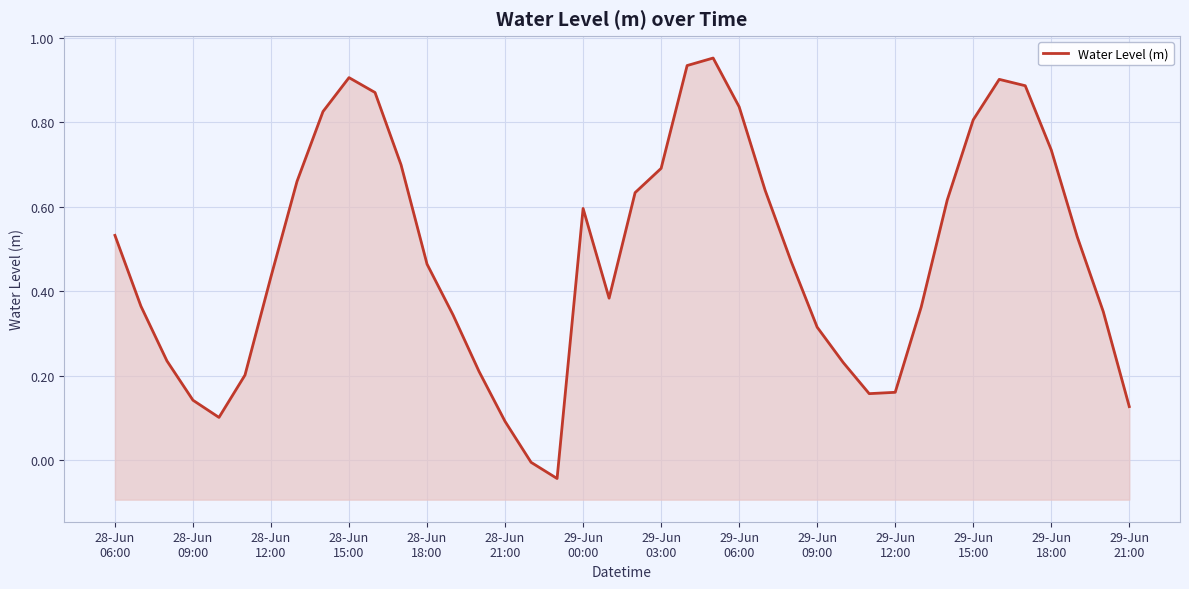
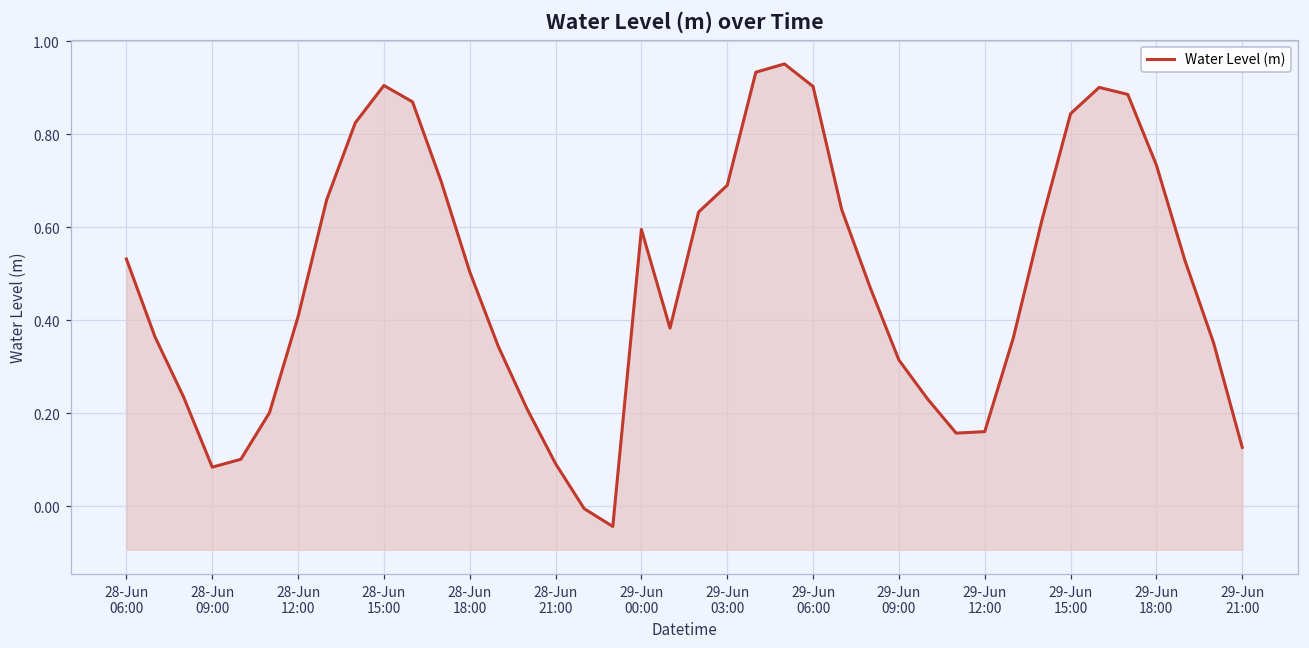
28-Jun 09:00: 0.14 -> 0.08
28-Jun 12:00: 0.43 -> 0.41
28-Jun 18:00: 0.46 -> 0.50
29-Jun 06:00: 0.84 -> 0.90
29-Jun 15:00: 0.81 -> 0.84
